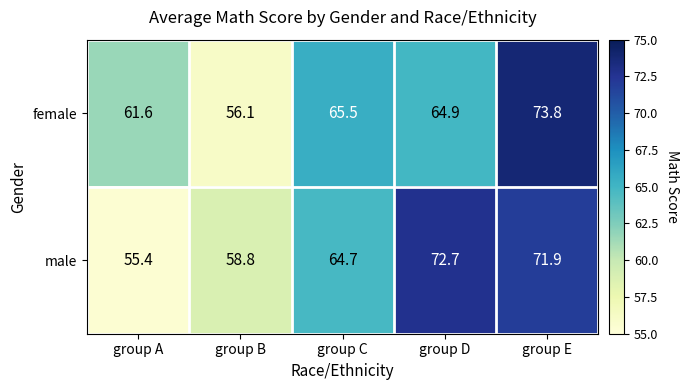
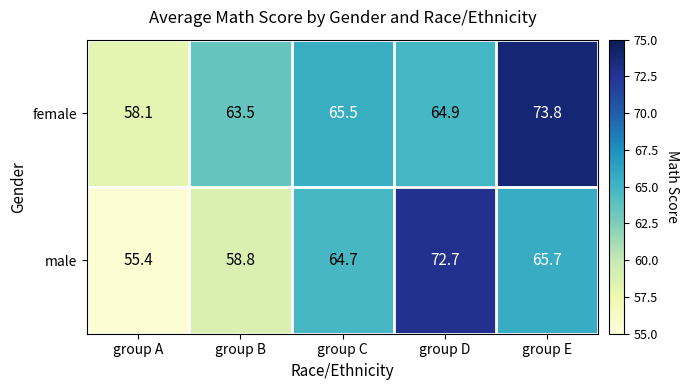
female, group A: 61.6 -> 58.1
female, group B: 56.1 -> 63.5
male, group E: 71.9 -> 65.7
